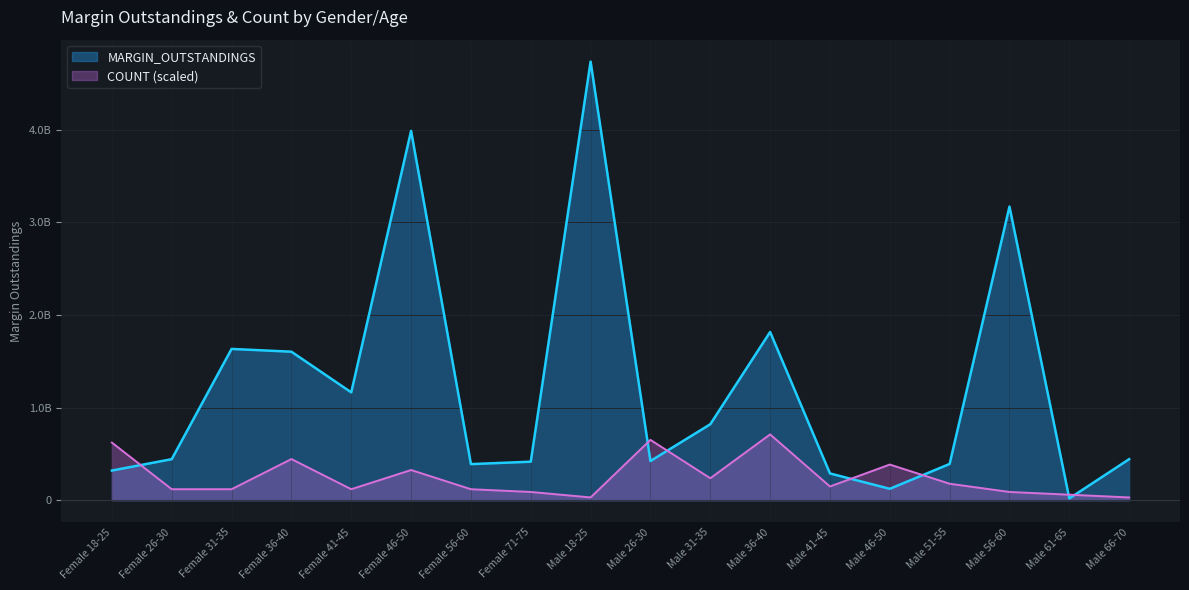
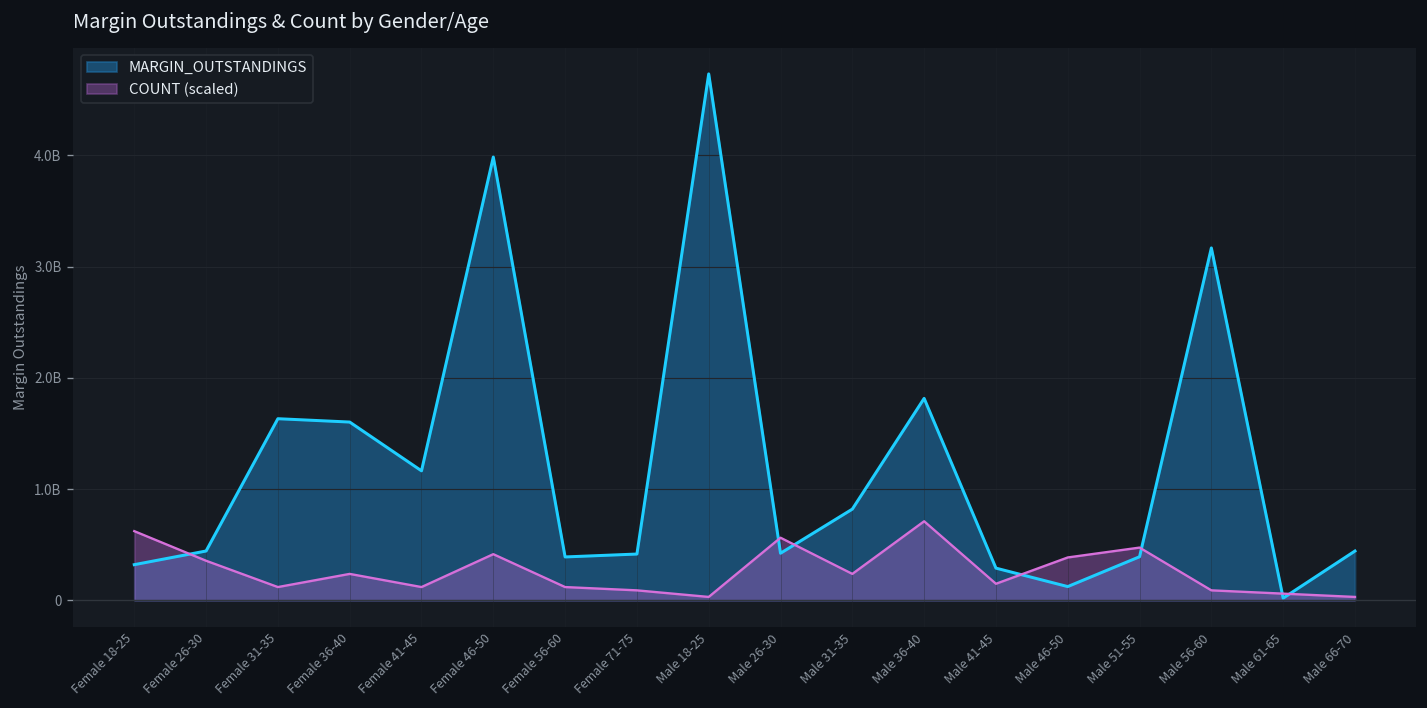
COUNT (scaled), Female 26-30: 100000000 -> 400000000
COUNT (scaled), Female 36-40: 400000000 -> 200000000
COUNT (scaled), Female 46-50: 300000000 -> 400000000
COUNT (scaled), Male 26-30: 700000000 -> 600000000
COUNT (scaled), Male 51-55: 200000000 -> 500000000
